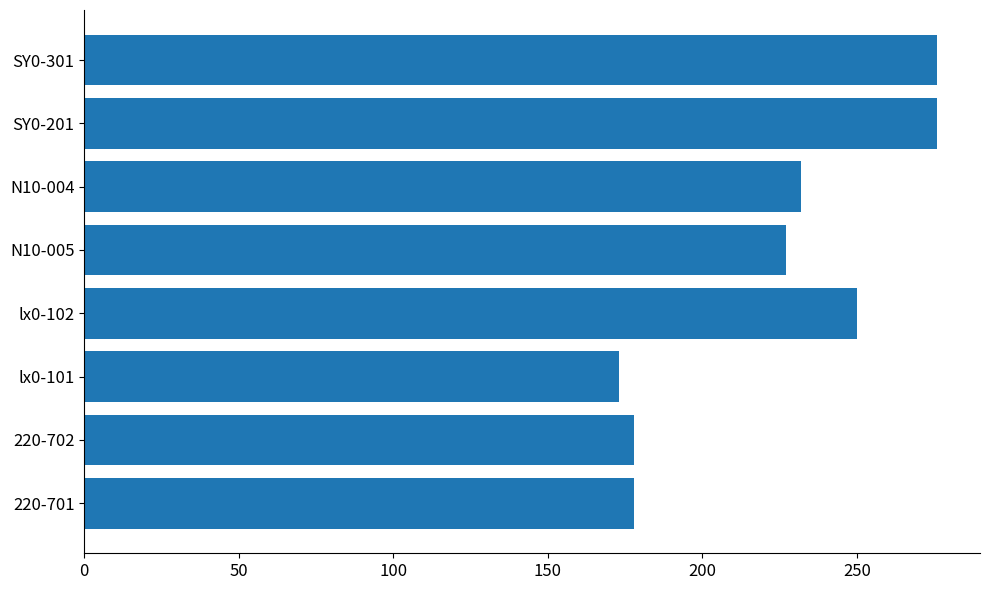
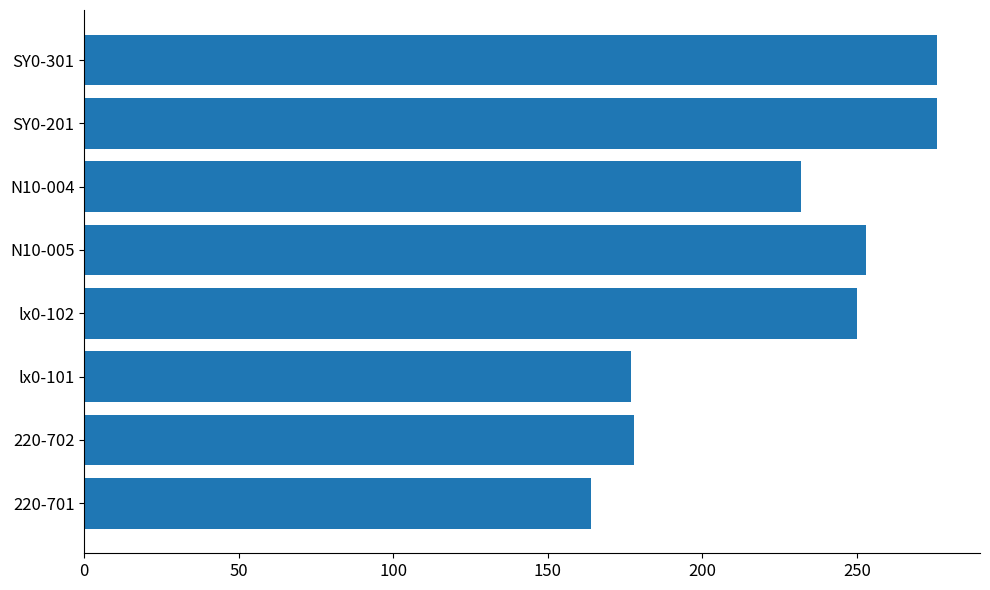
N10-005: 227 -> 253
lx0-101: 173 -> 177
220-701: 178 -> 164
